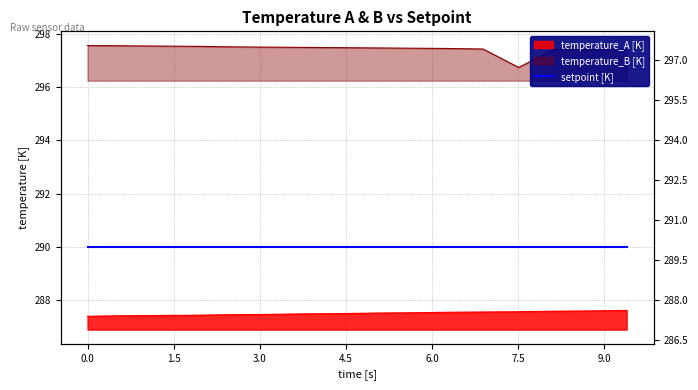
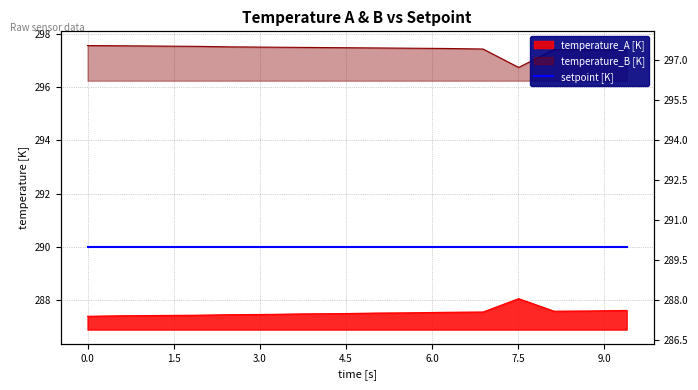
temperature_A [K], 7.5: 287.6 -> 288.1
